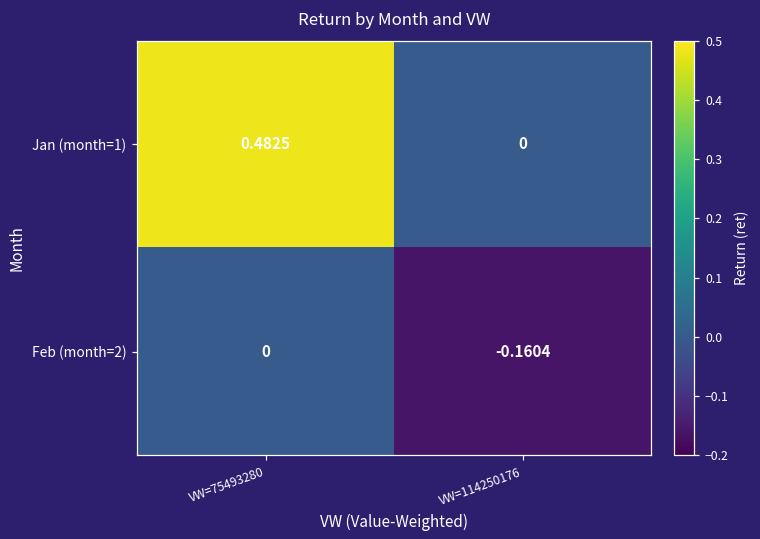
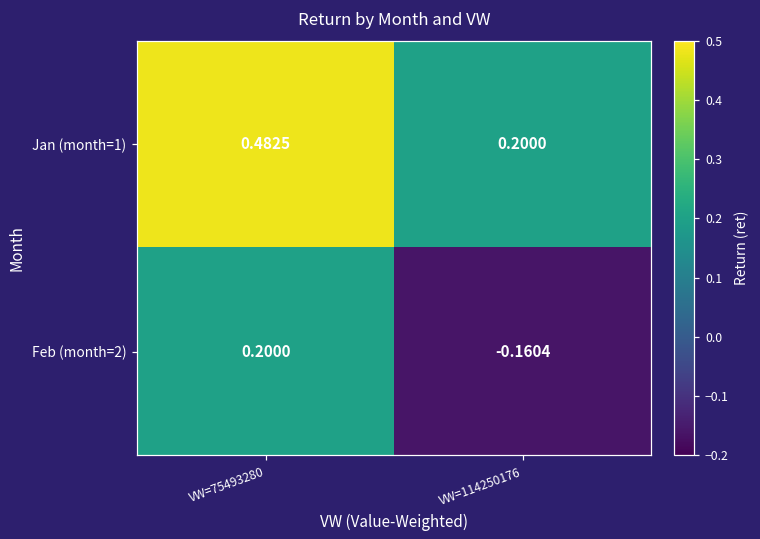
Jan (month=1), VW=114250176: 0 -> 0.2000
Feb (month=2), VW=75493280: 0 -> 0.2000
